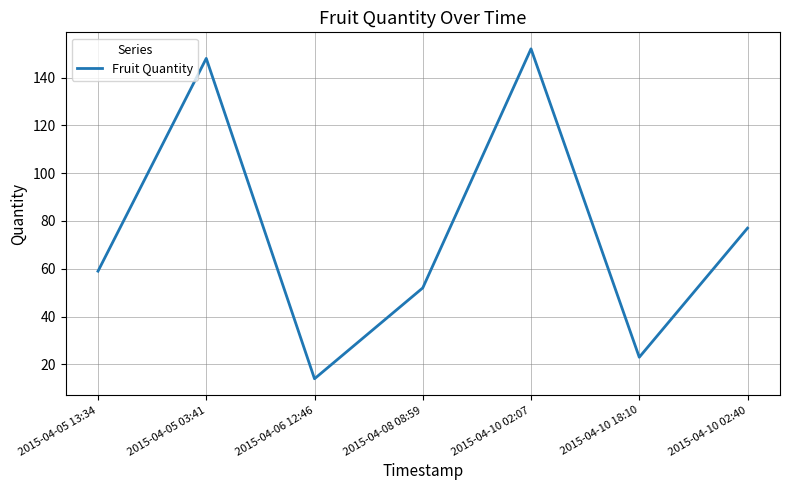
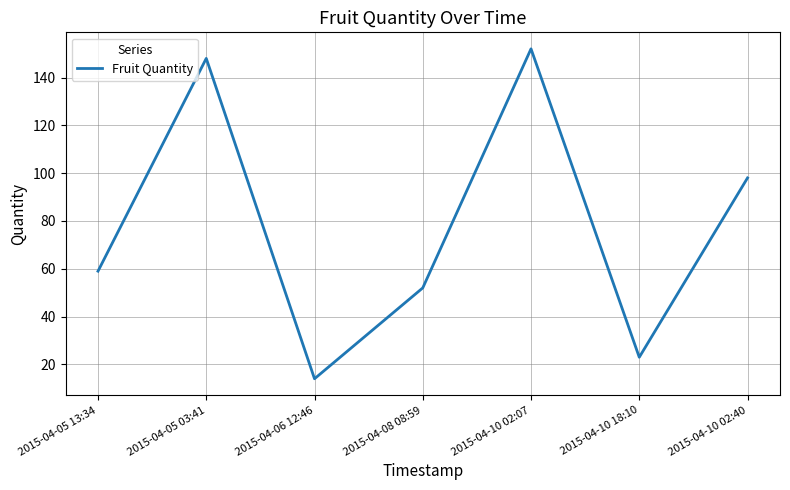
2015-04-10 02:40: 77 -> 98
